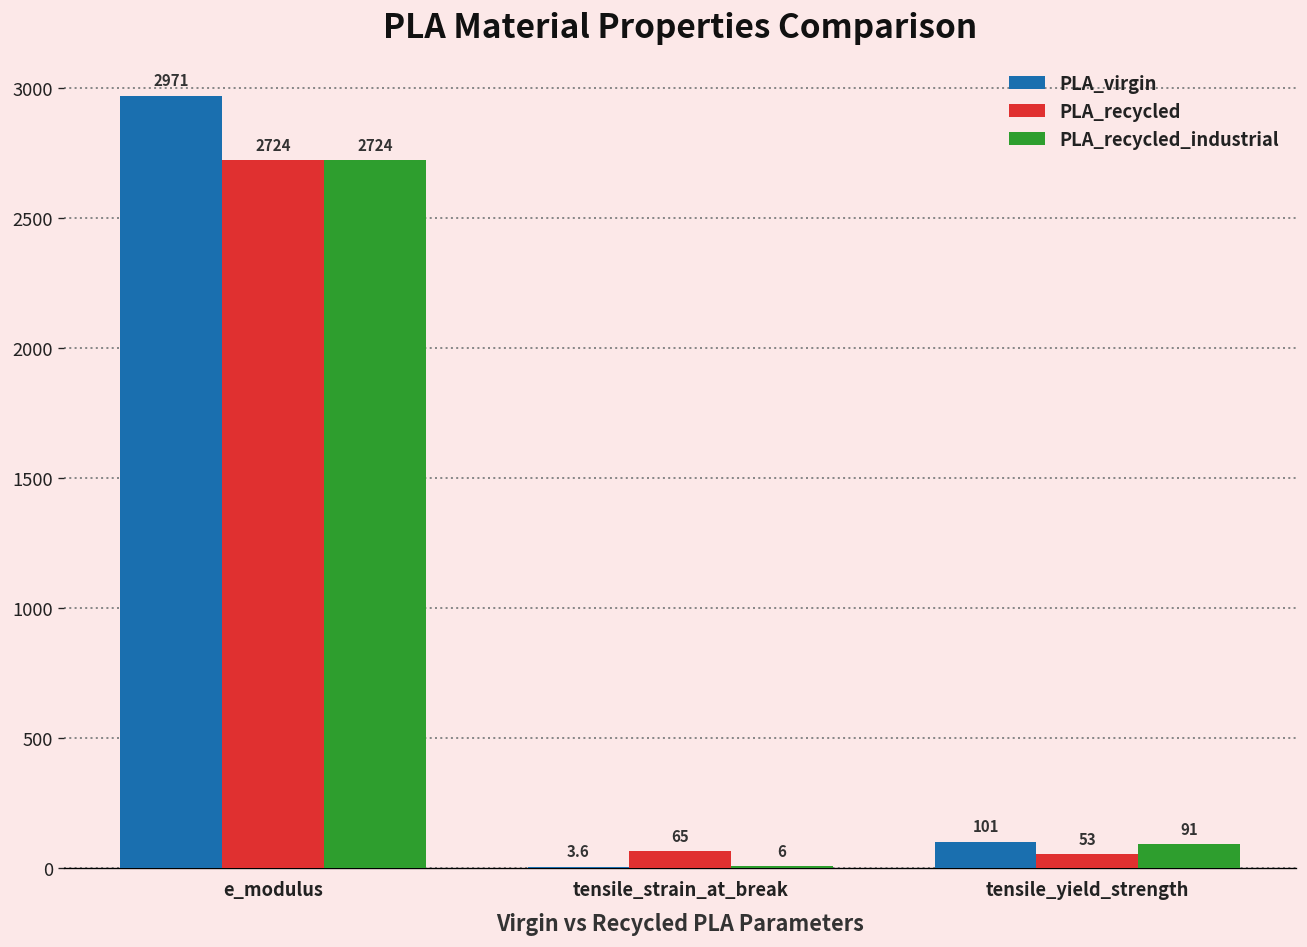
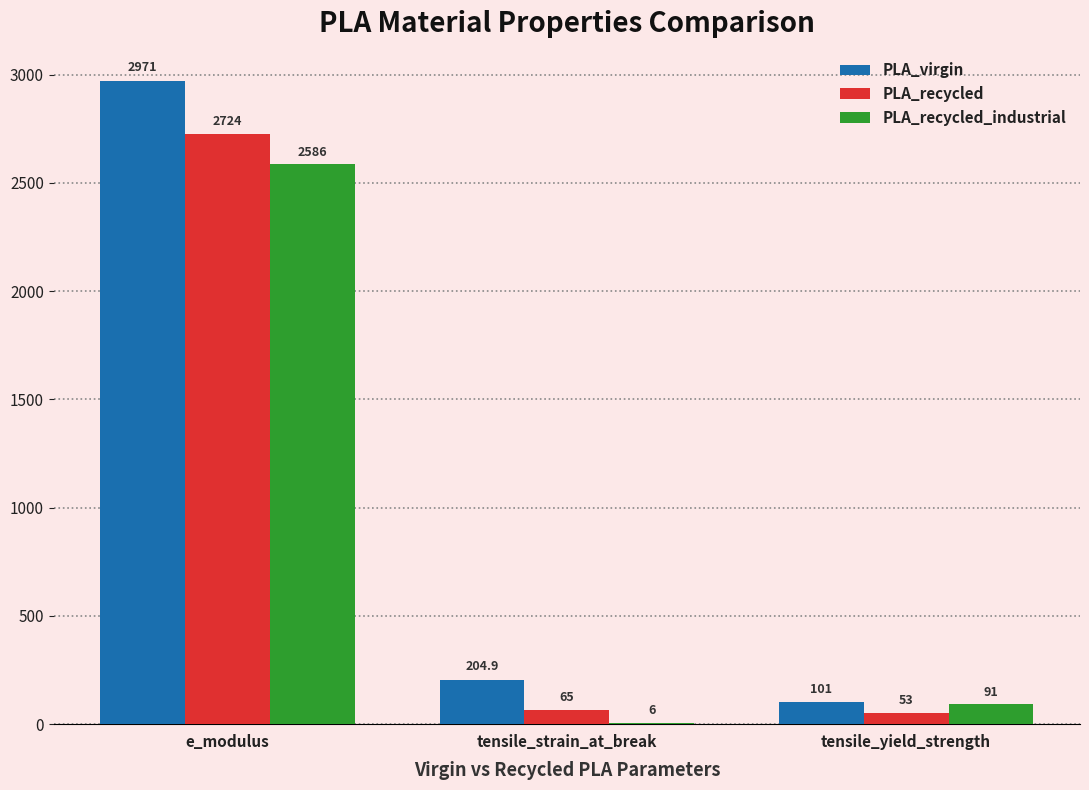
PLA_recycled_industrial, e_modulus: 2724 -> 2586
PLA_virgin, tensile_strain_at_break: 3.6 -> 204.9
